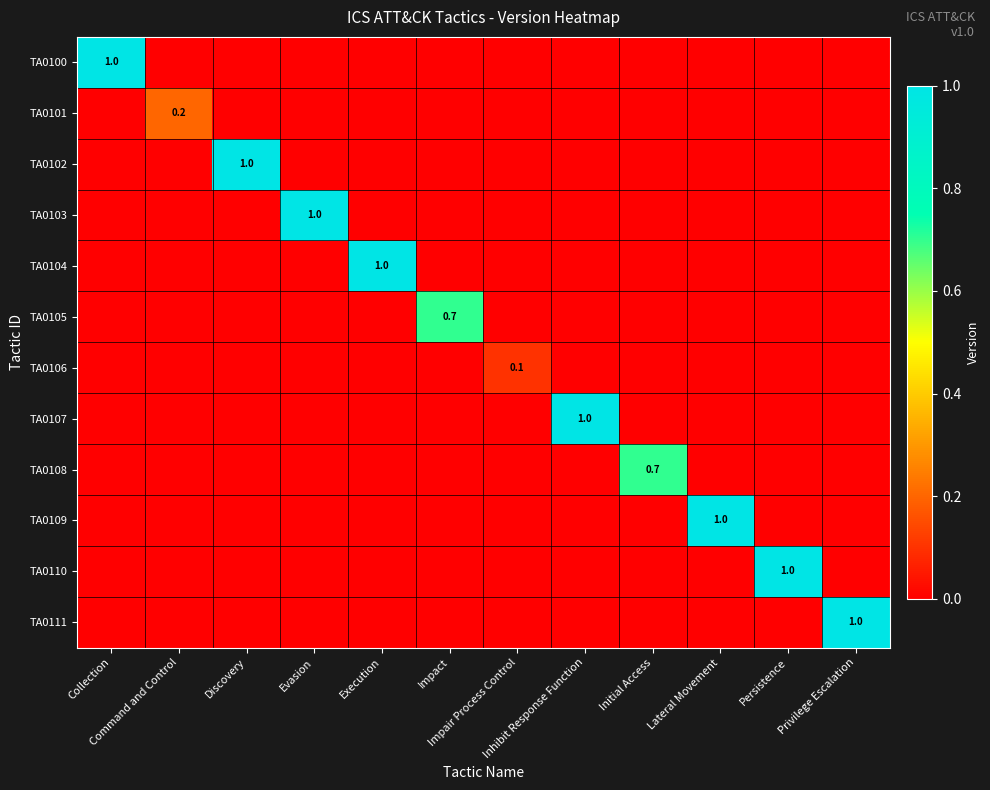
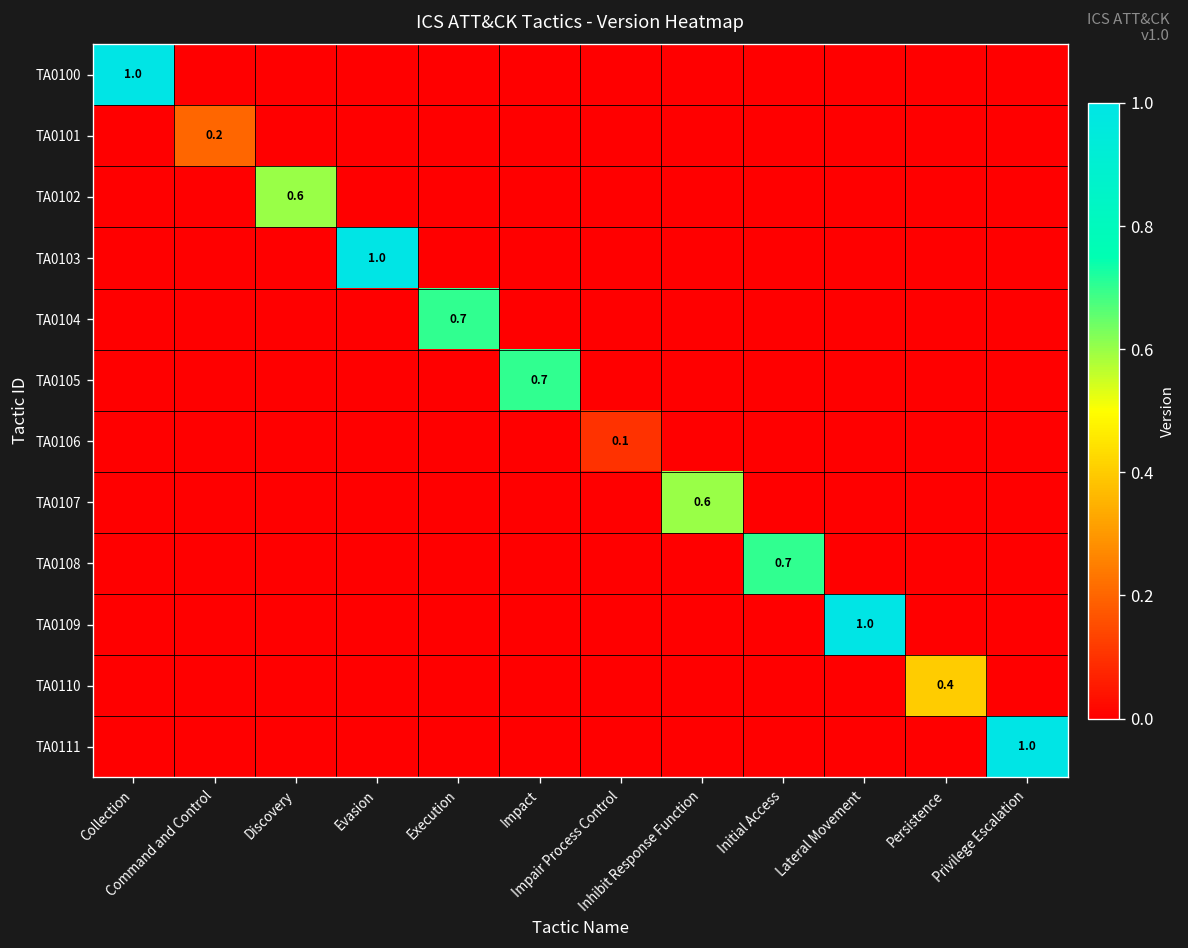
TA0102, Discovery: 1.0 -> 0.6
TA0104, Execution: 1.0 -> 0.7
TA0107, Inhibit Response Function: 1.0 -> 0.6
TA0110, Persistence: 1.0 -> 0.4
